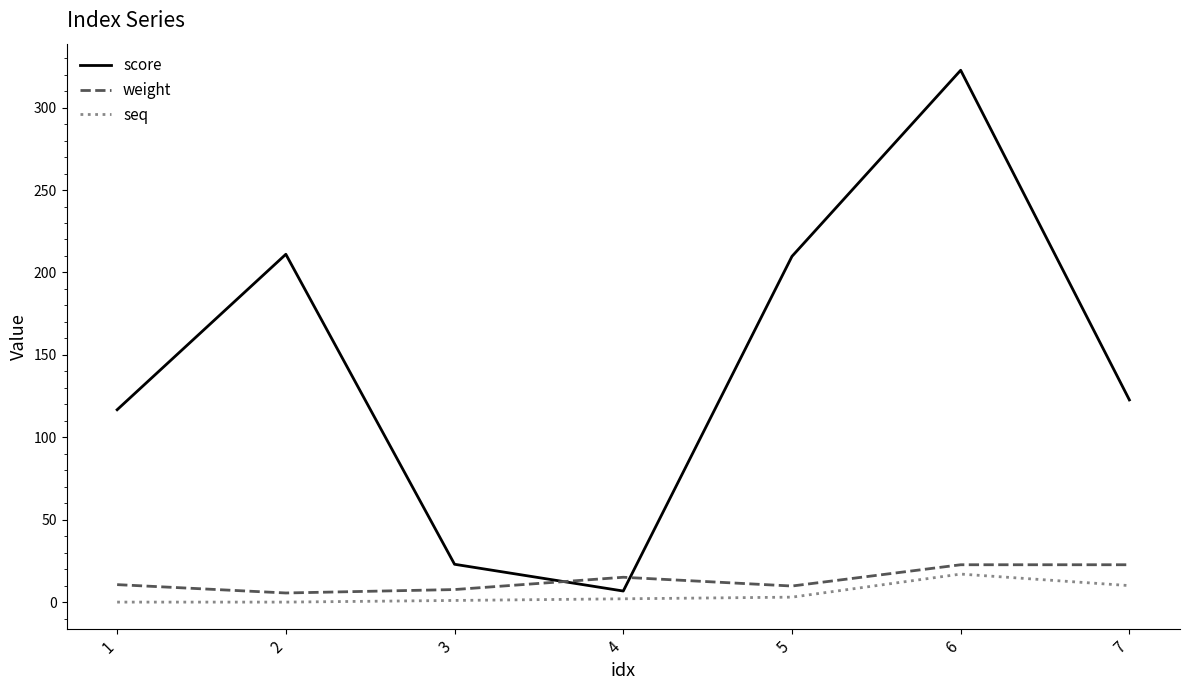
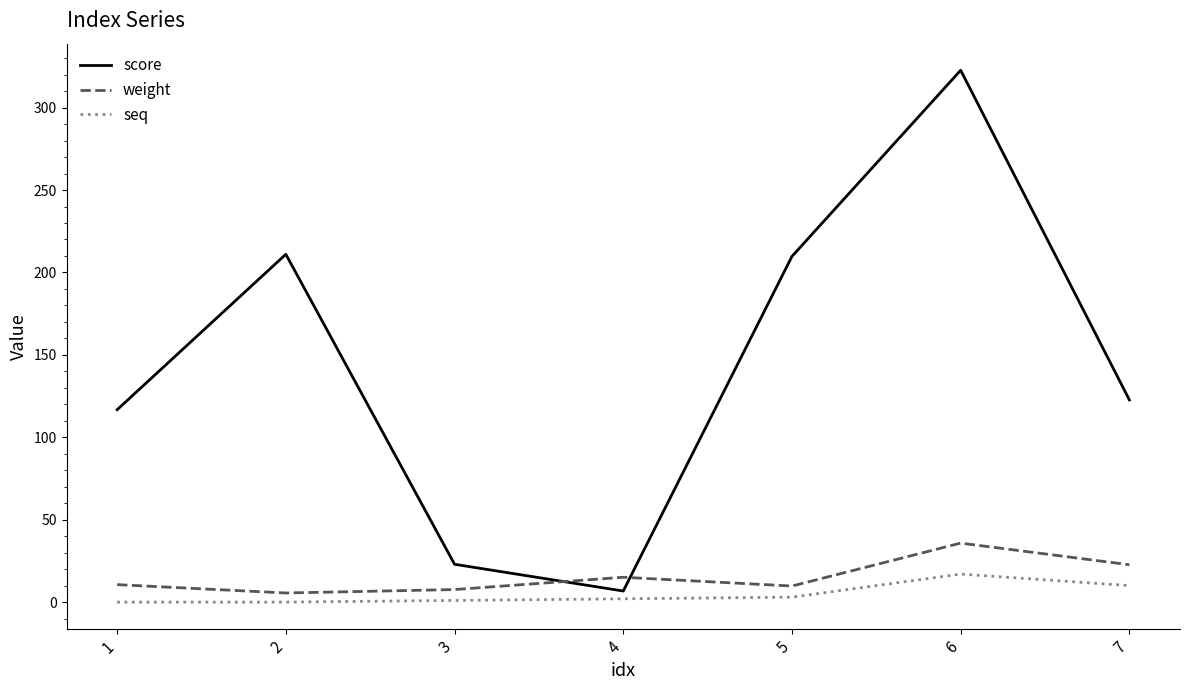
weight, 6: 23 -> 36
